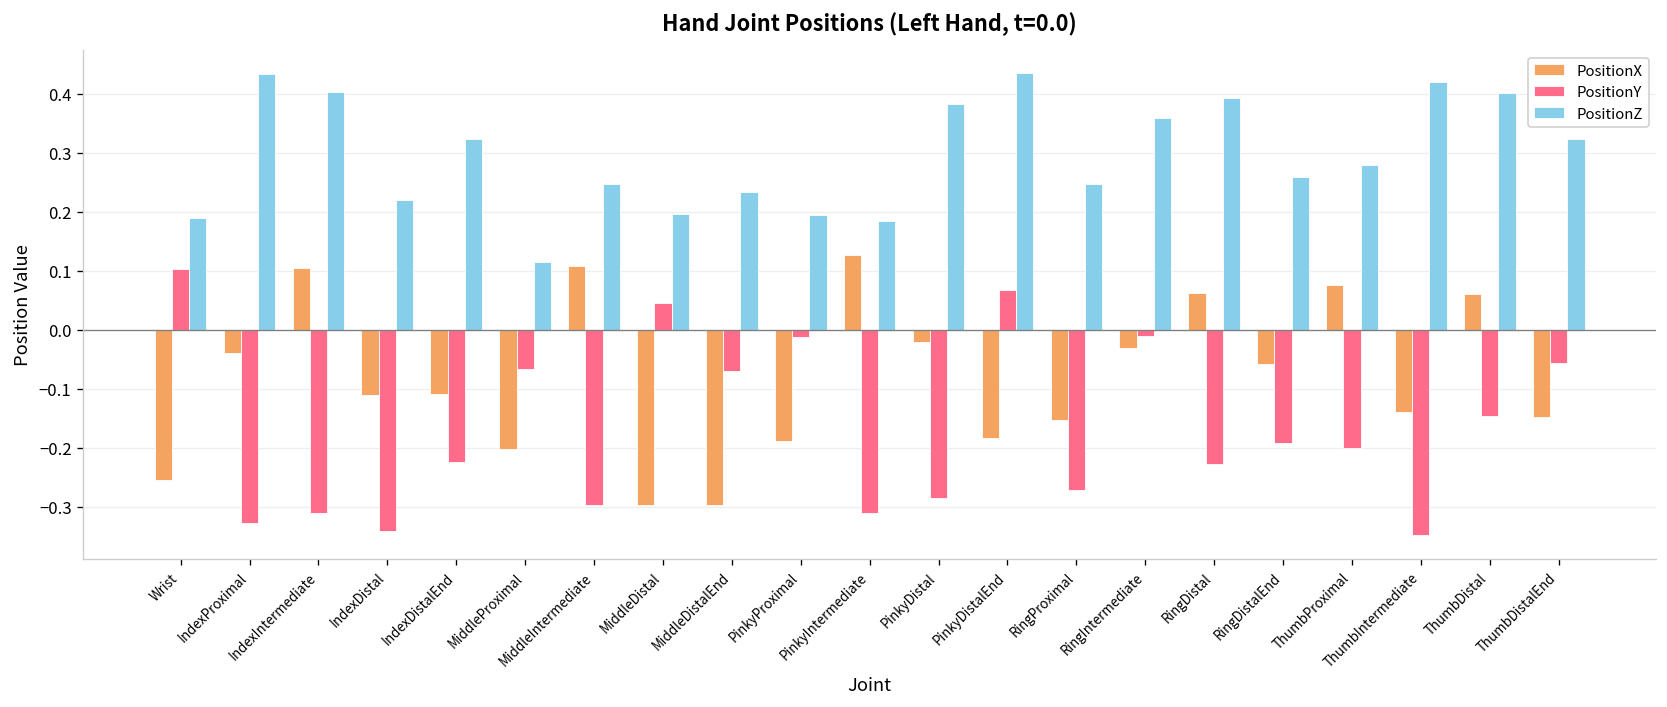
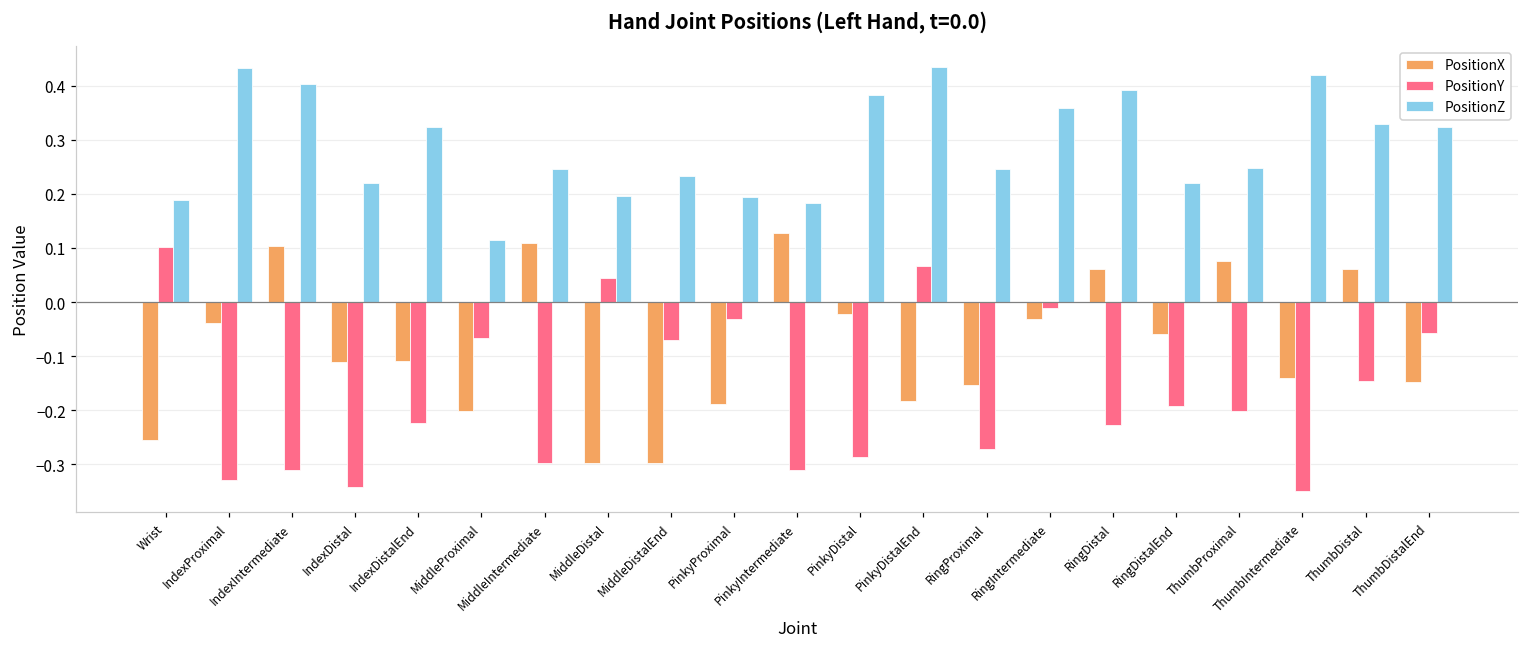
PositionY, PinkyProximal: -0.01 -> -0.03
PositionZ, RingDistalEnd: 0.26 -> 0.22
PositionZ, ThumbProximal: 0.28 -> 0.25
PositionZ, ThumbDistal: 0.40 -> 0.33
